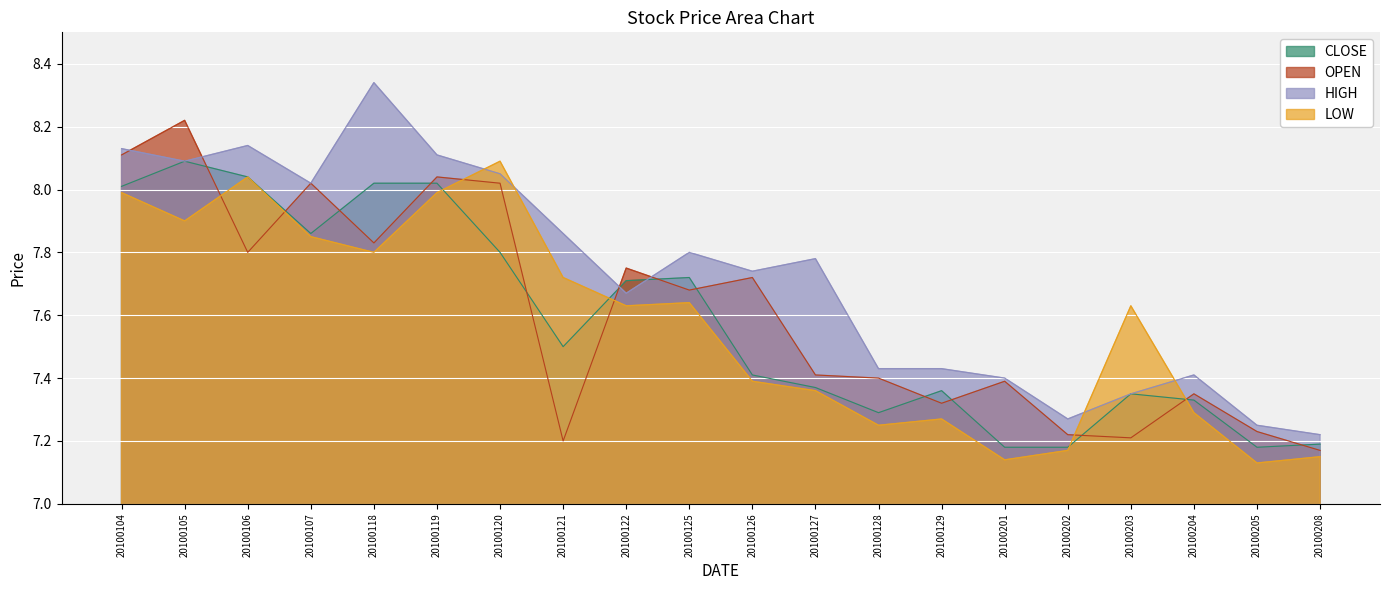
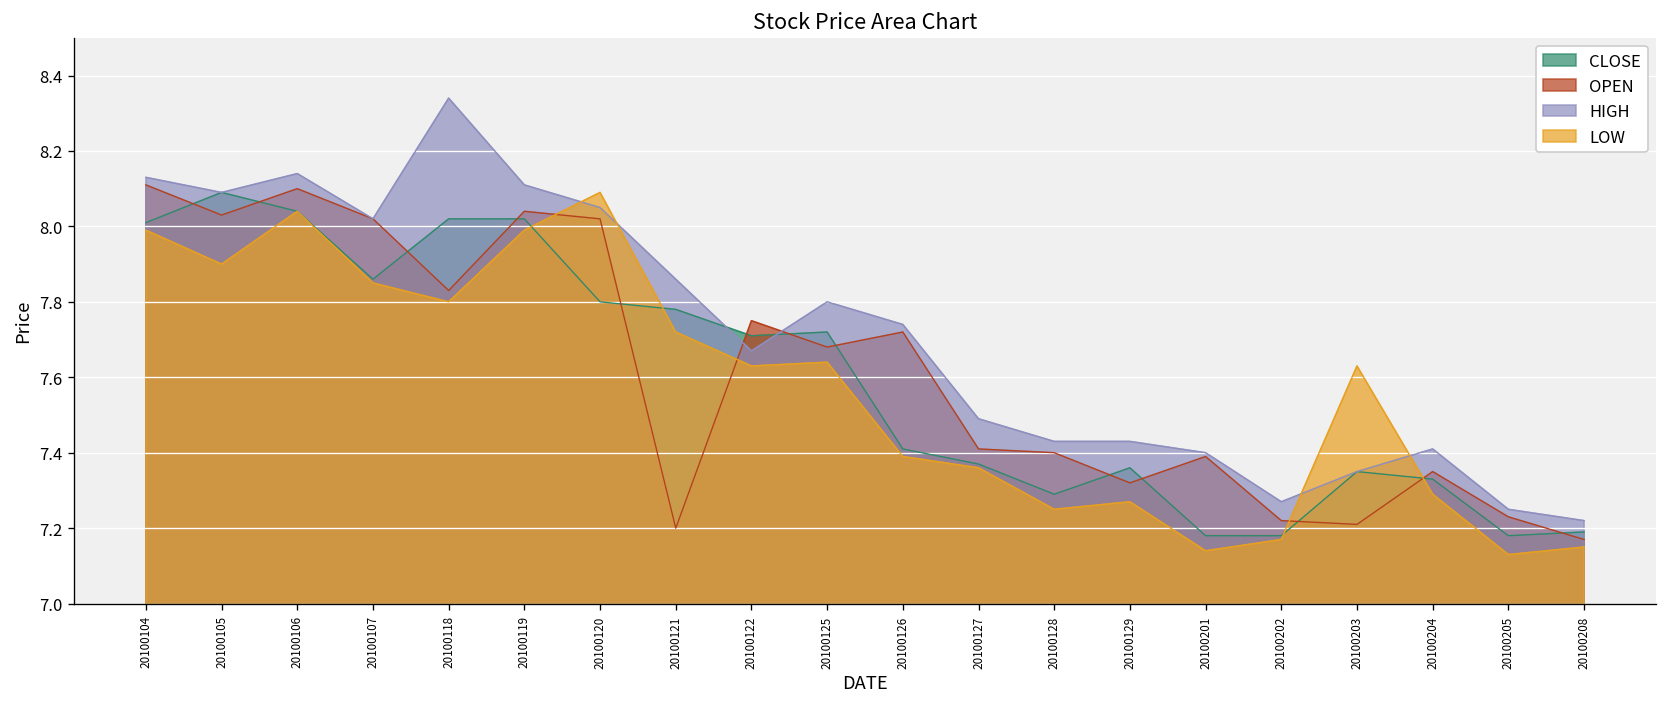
OPEN, 20100105: 8.22 -> 8.03
OPEN, 20100106: 7.8 -> 8.1
CLOSE, 20100121: 7.50 -> 7.78
HIGH, 20100127: 7.78 -> 7.49
